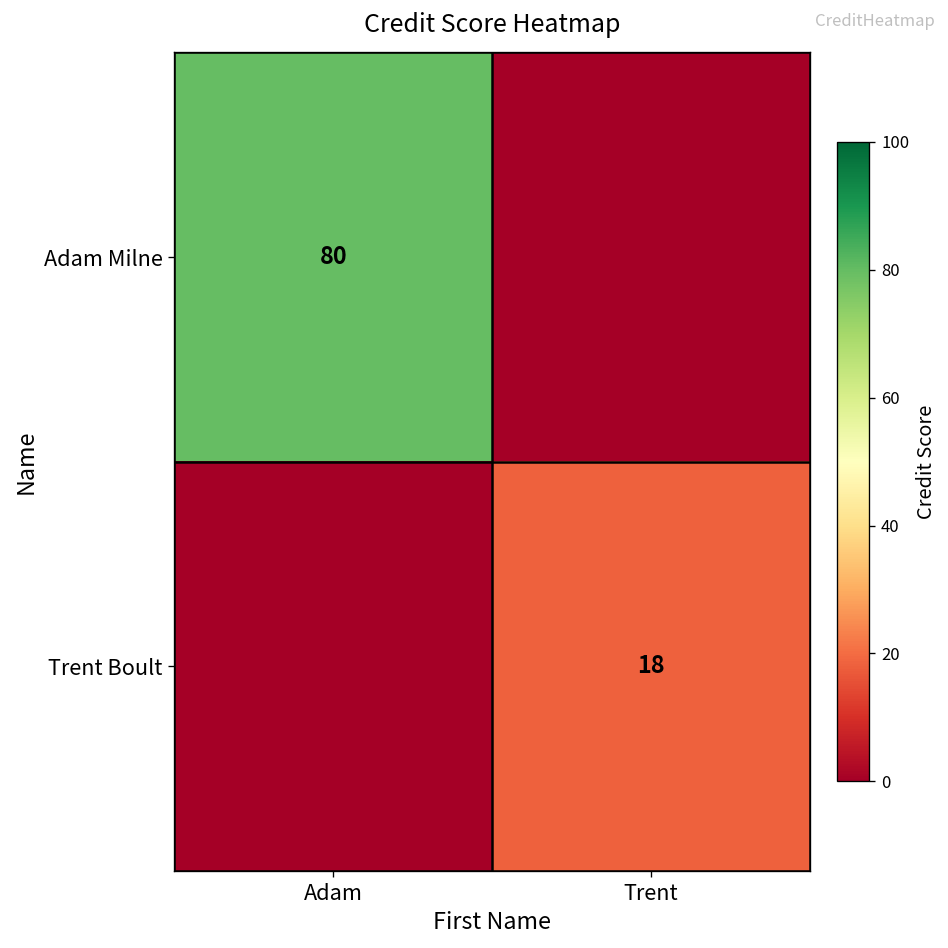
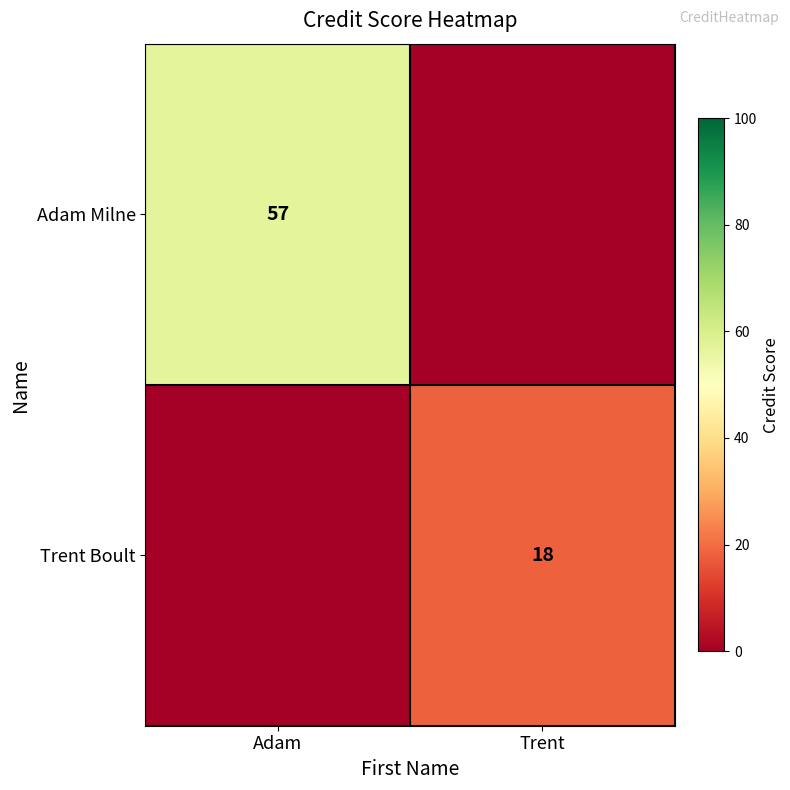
Adam Milne, Adam: 80 -> 57
